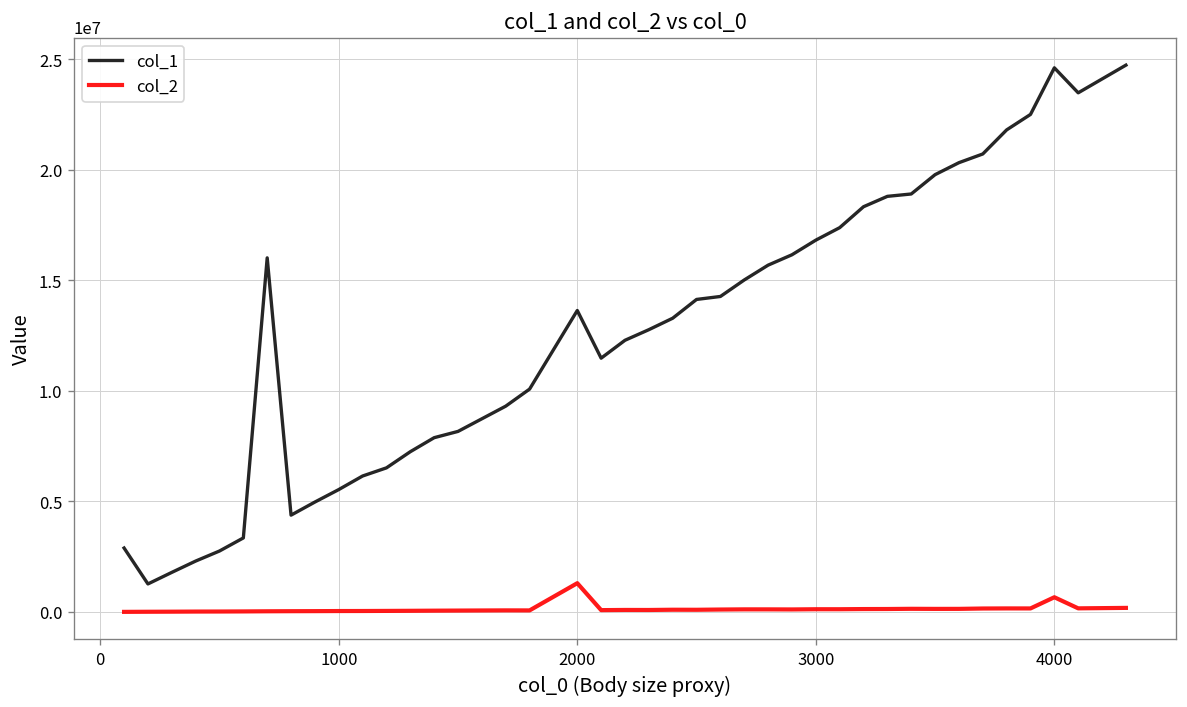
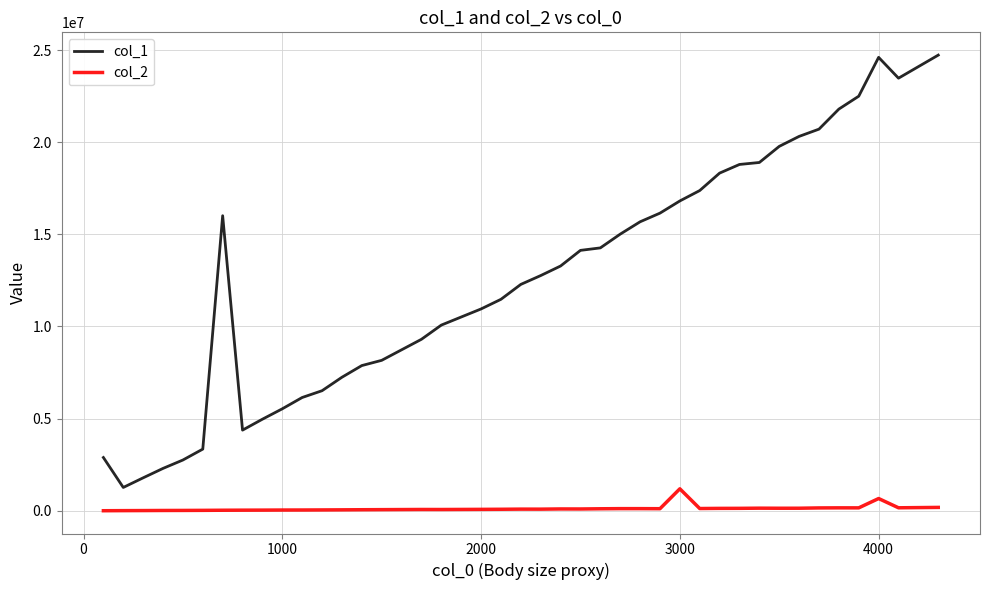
col_1, 2000: 13600000 -> 11000000
col_2, 2000: 1300000 -> 100000
col_2, 3000: 100000 -> 1200000
